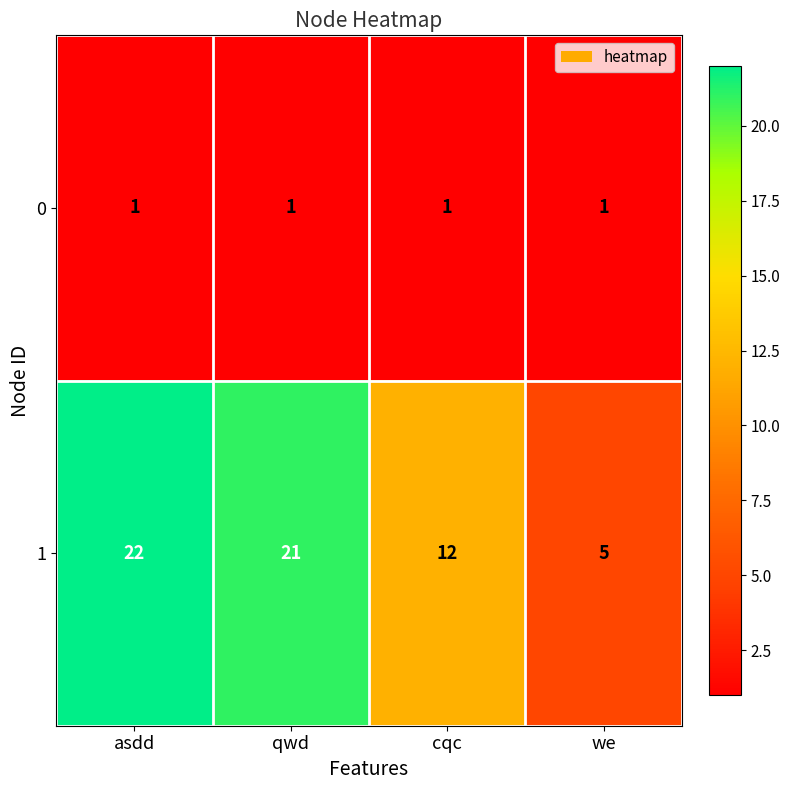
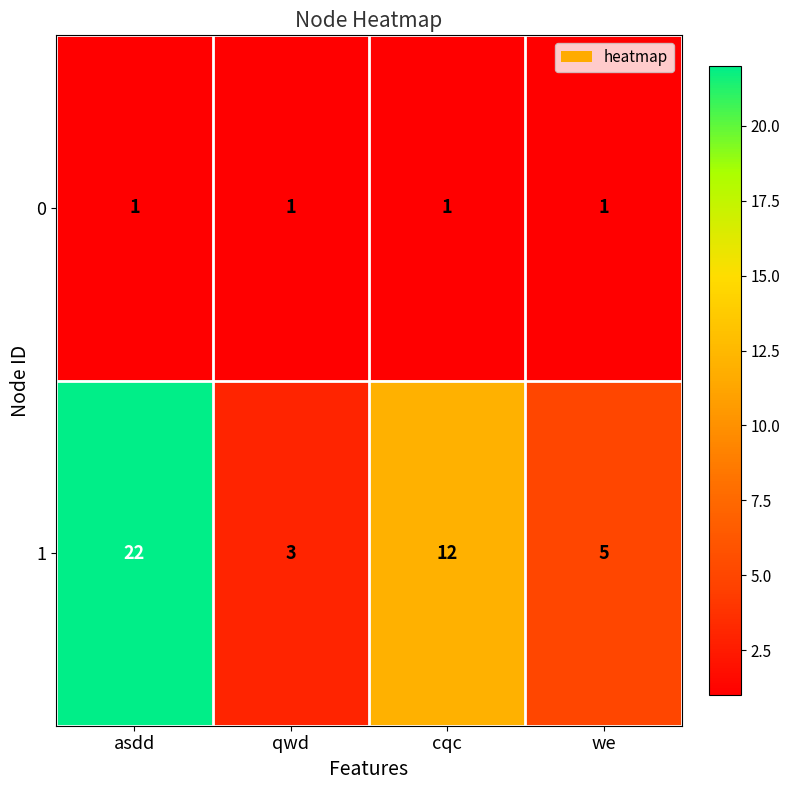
1, qwd: 21 -> 3
